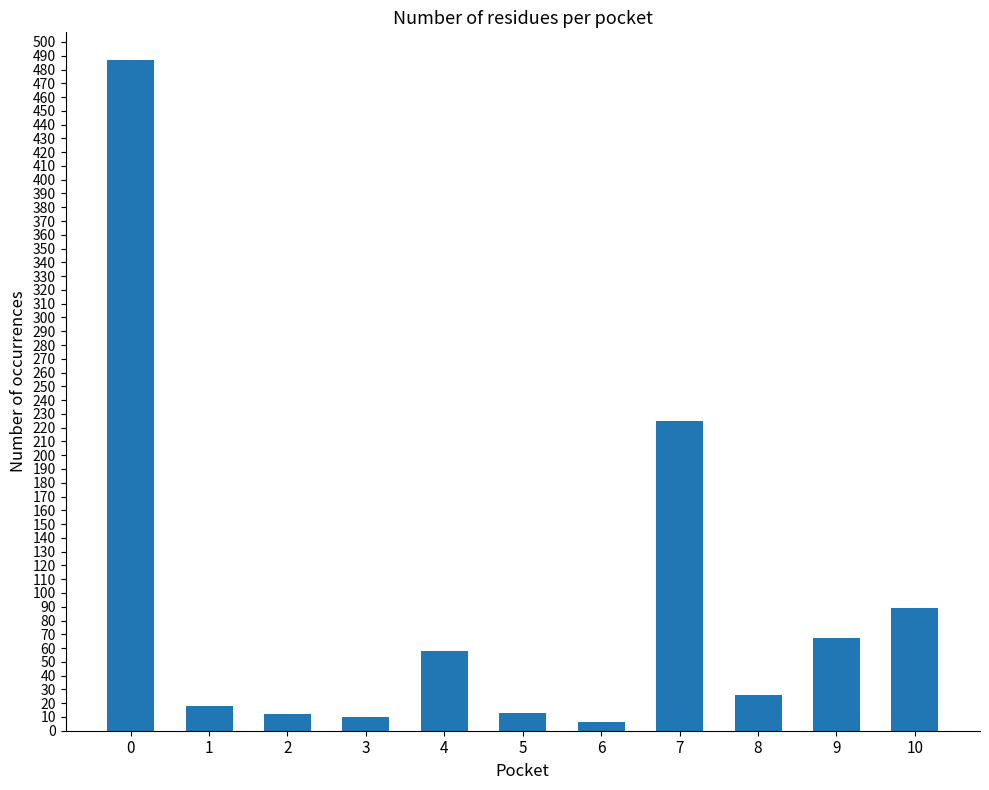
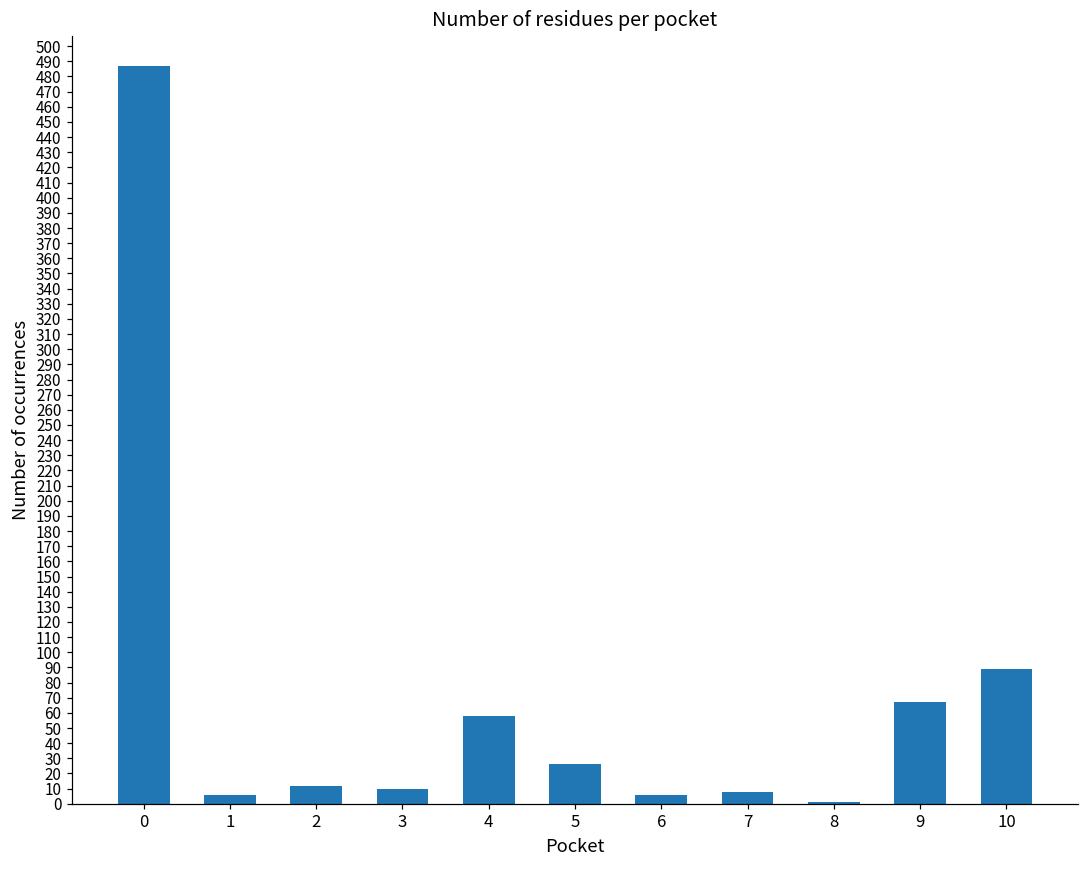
1: 18 -> 6
5: 13 -> 26
7: 225 -> 8
8: 26 -> 1
